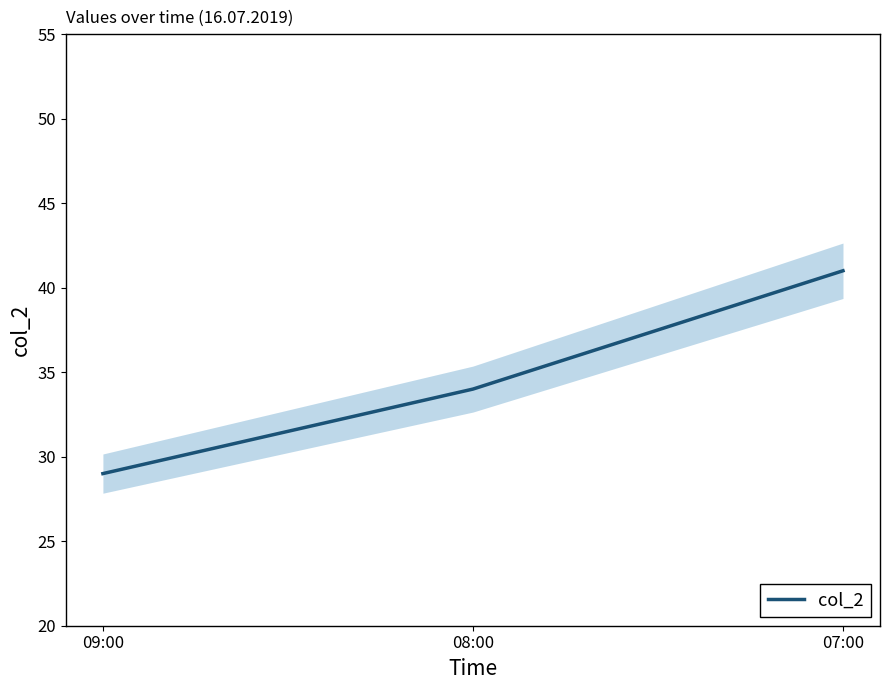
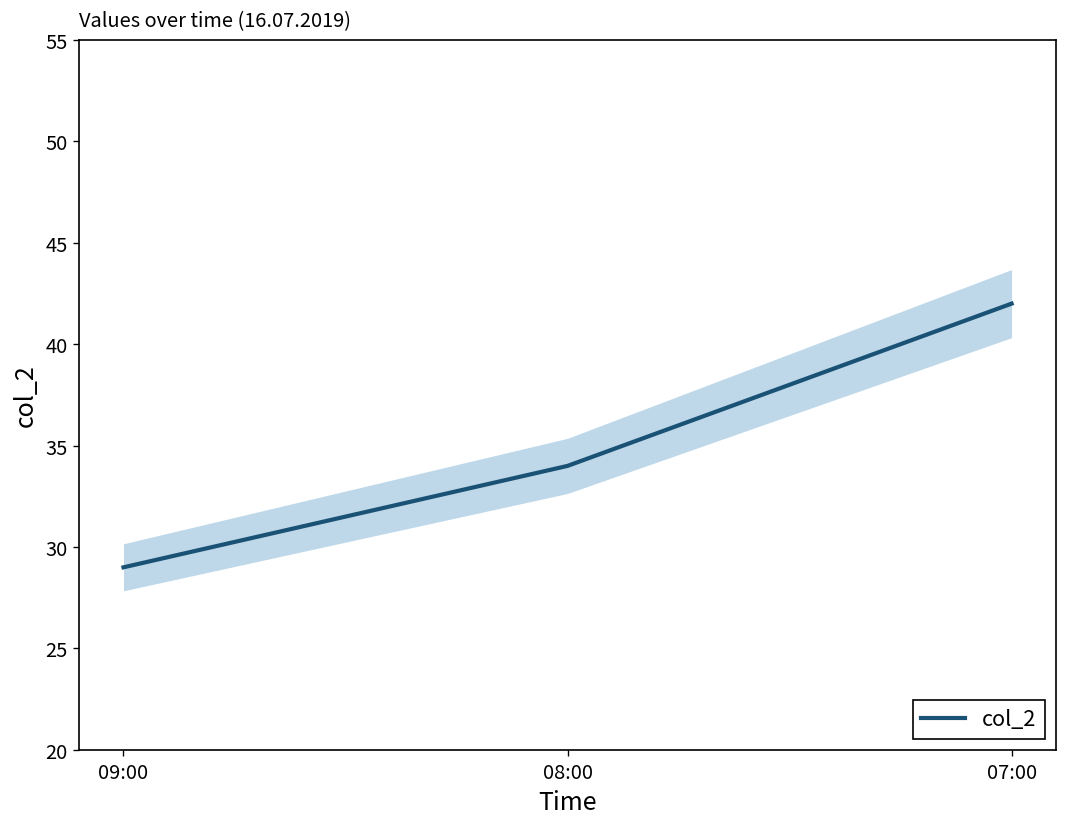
col_2, 07:00: 41 -> 42
